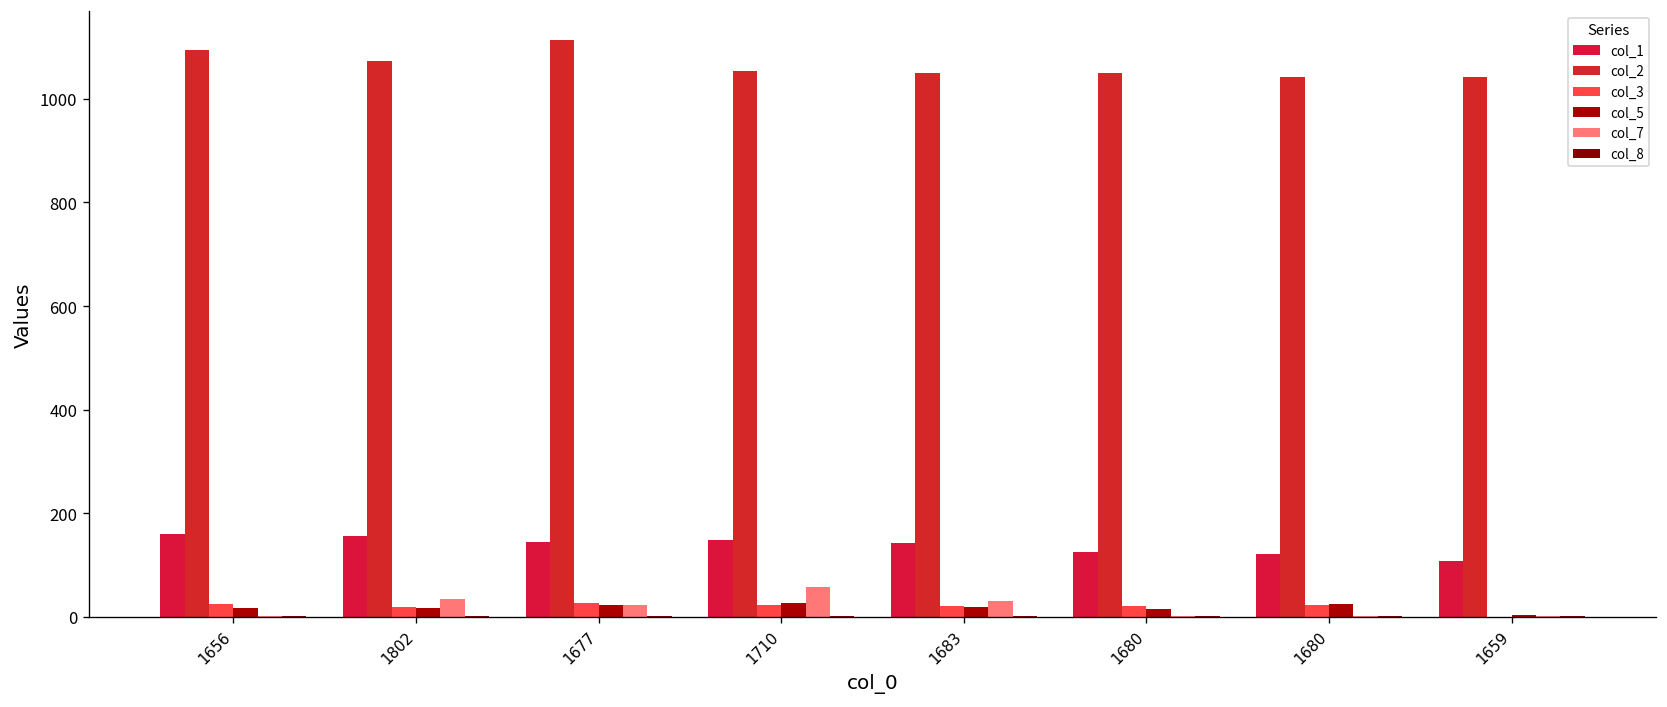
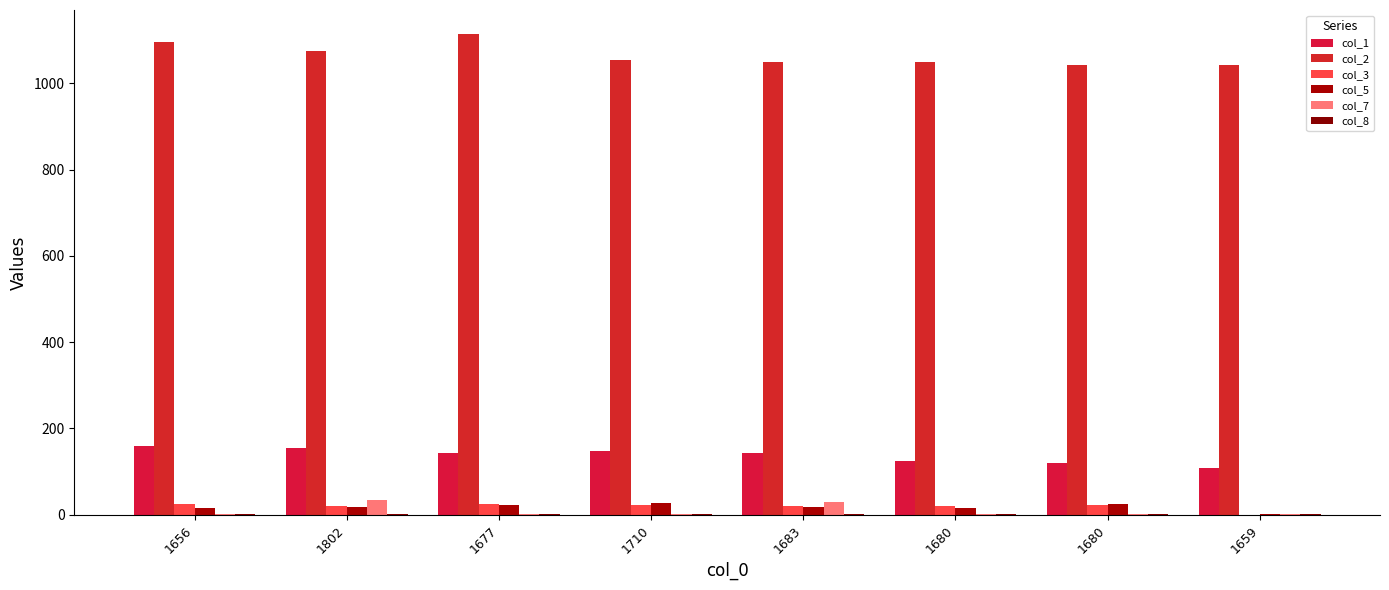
col_7, 1677: 20 -> 0
col_7, 1710: 60 -> 0
